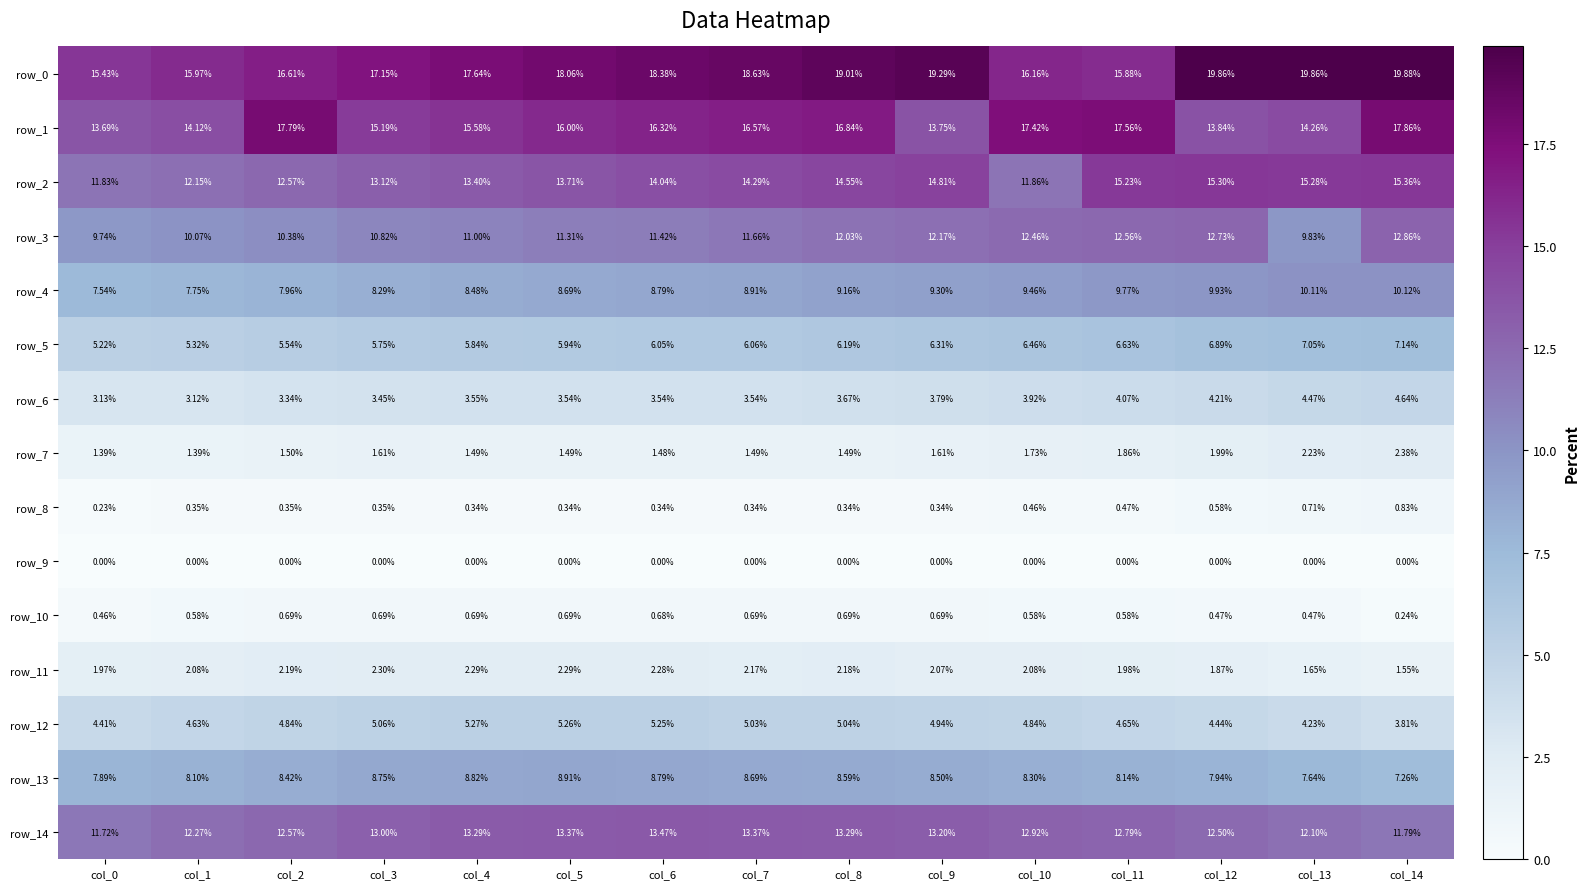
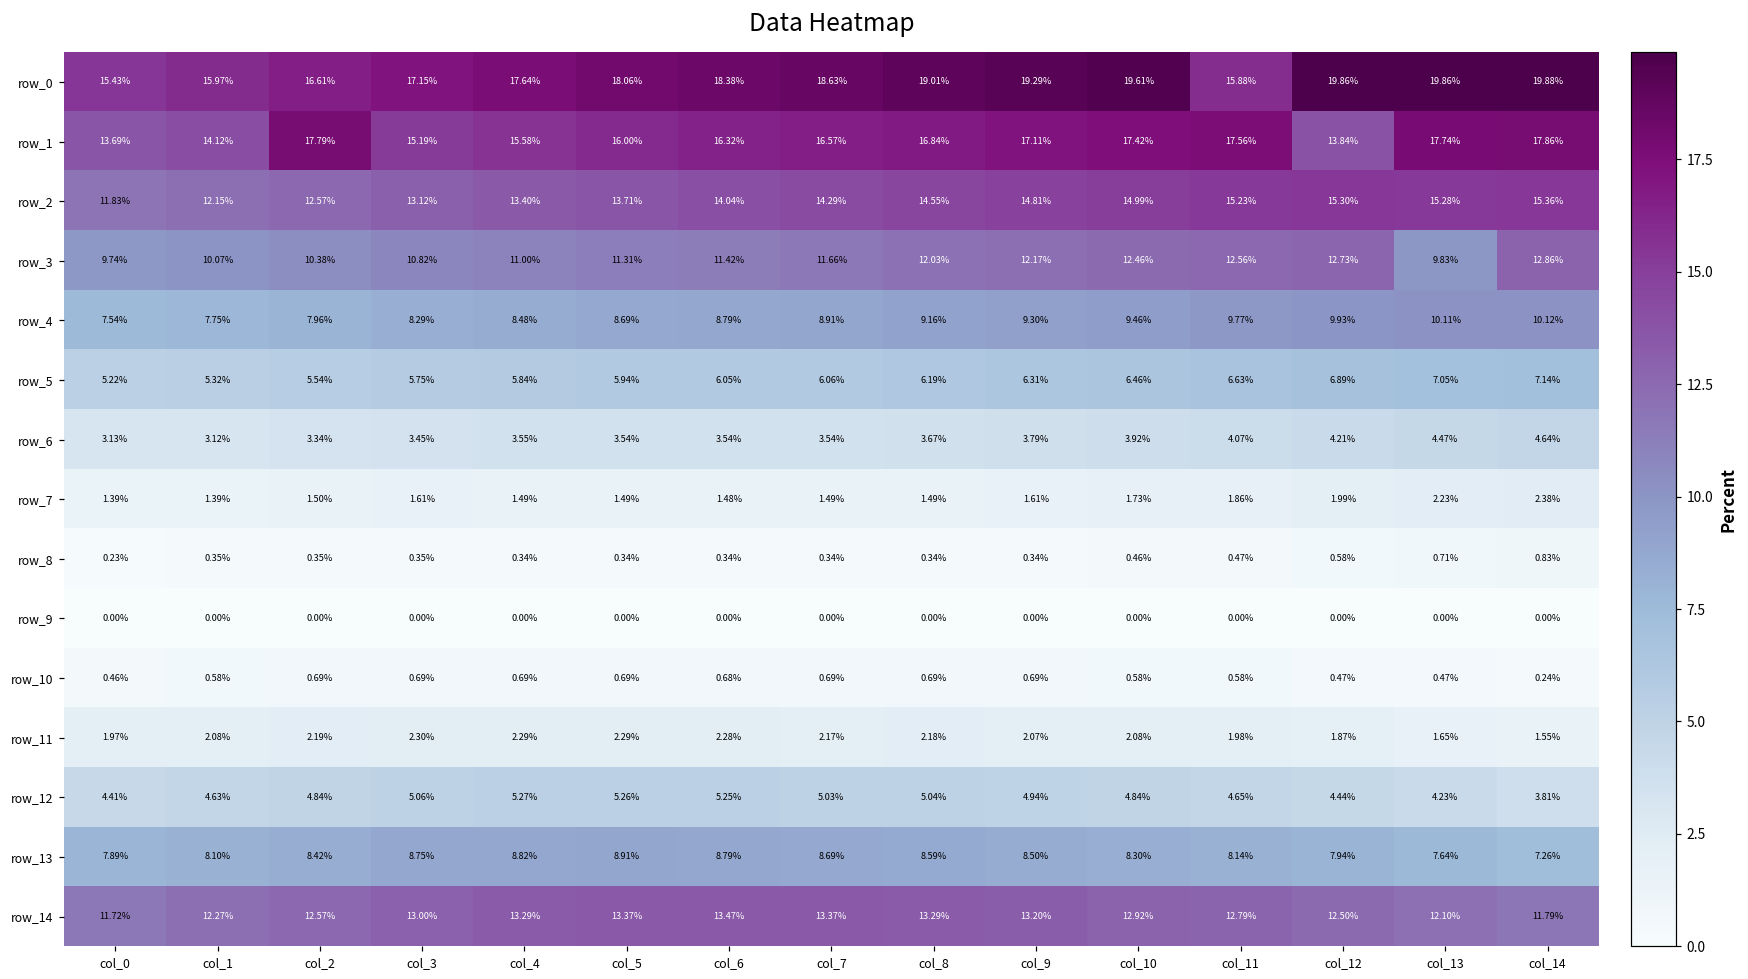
row_0, col_10: 16.16% -> 19.61%
row_1, col_9: 13.75% -> 17.11%
row_1, col_13: 14.26% -> 17.74%
row_2, col_10: 11.86% -> 14.99%
